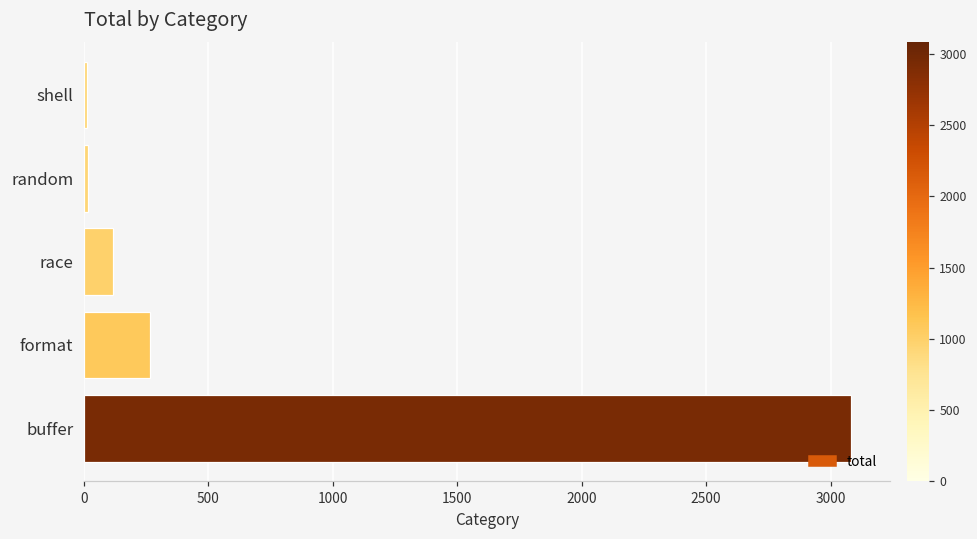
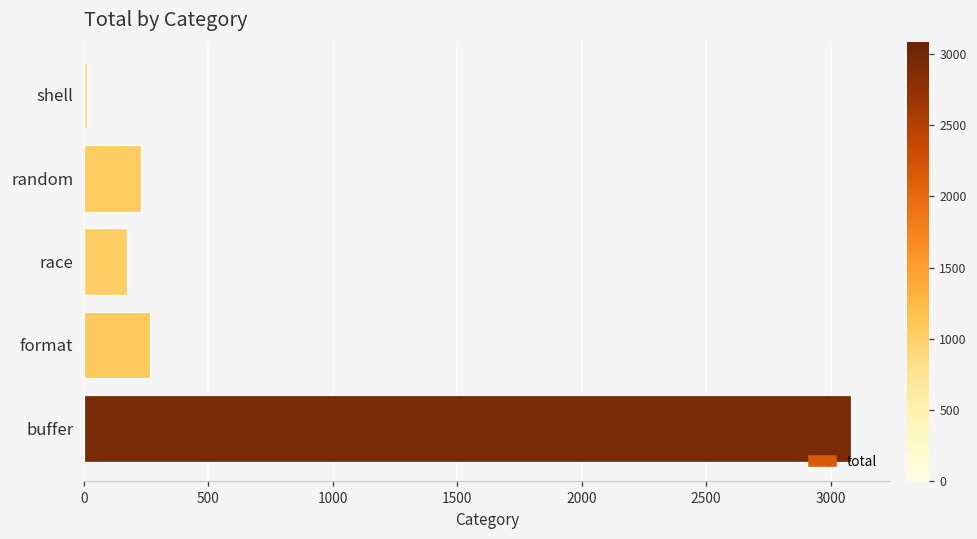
random: 20 -> 230
race: 120 -> 170
